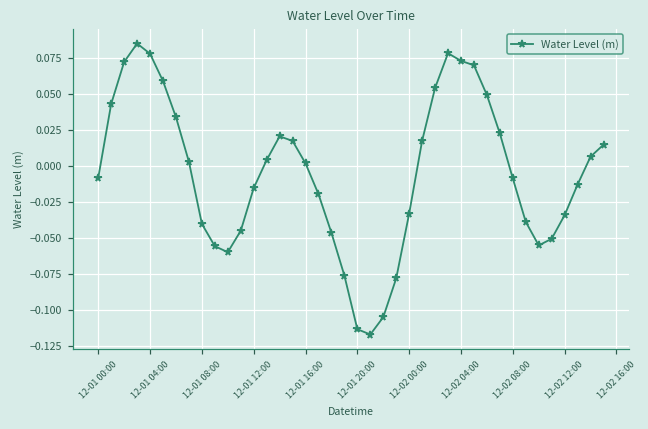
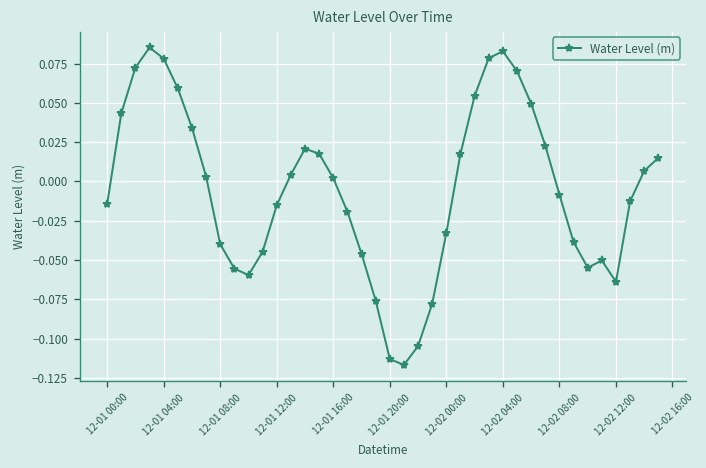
12-01 00:00: -0.008 -> -0.014
12-02 04:00: 0.073 -> 0.083
12-02 12:00: -0.034 -> -0.064
